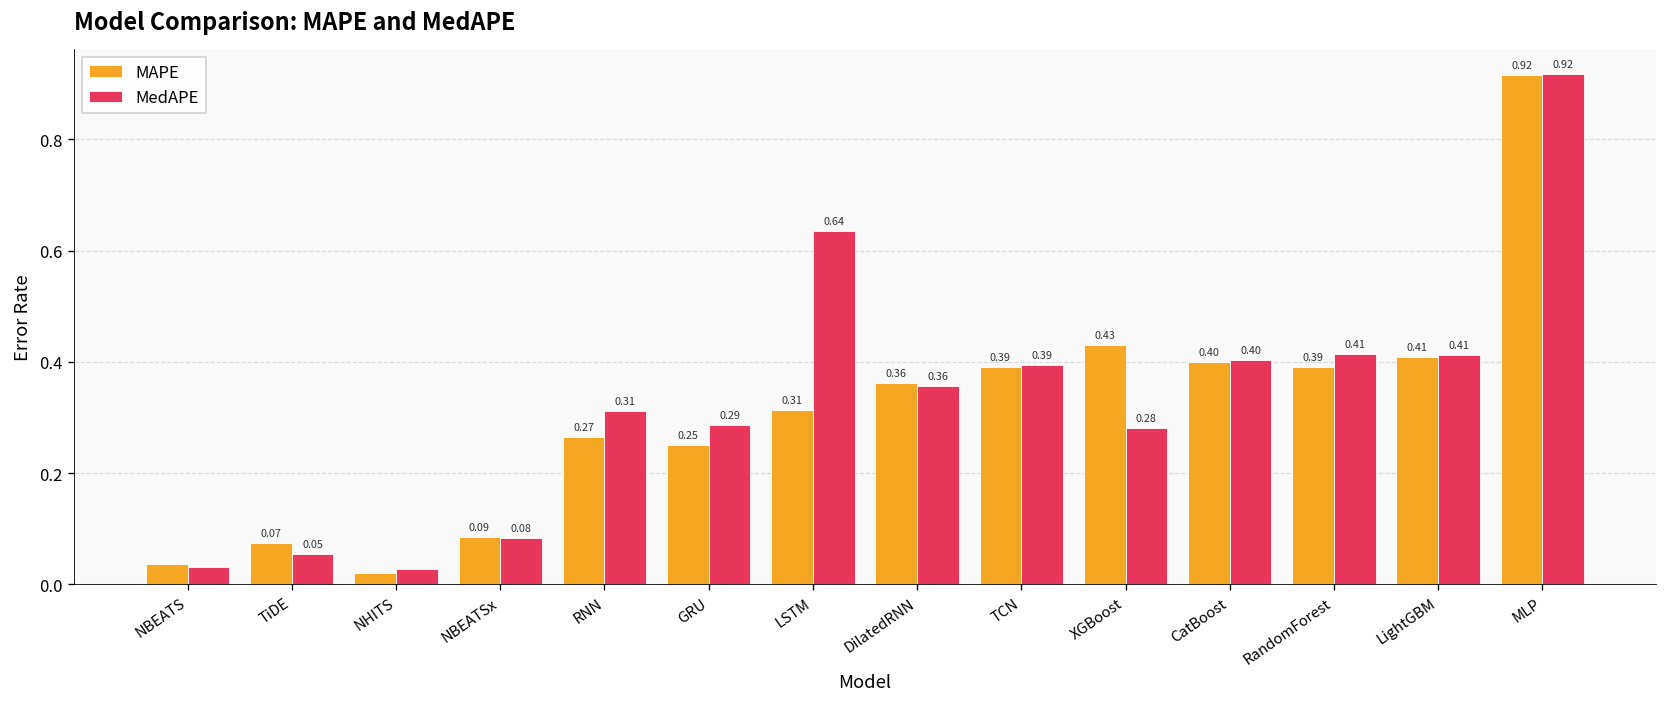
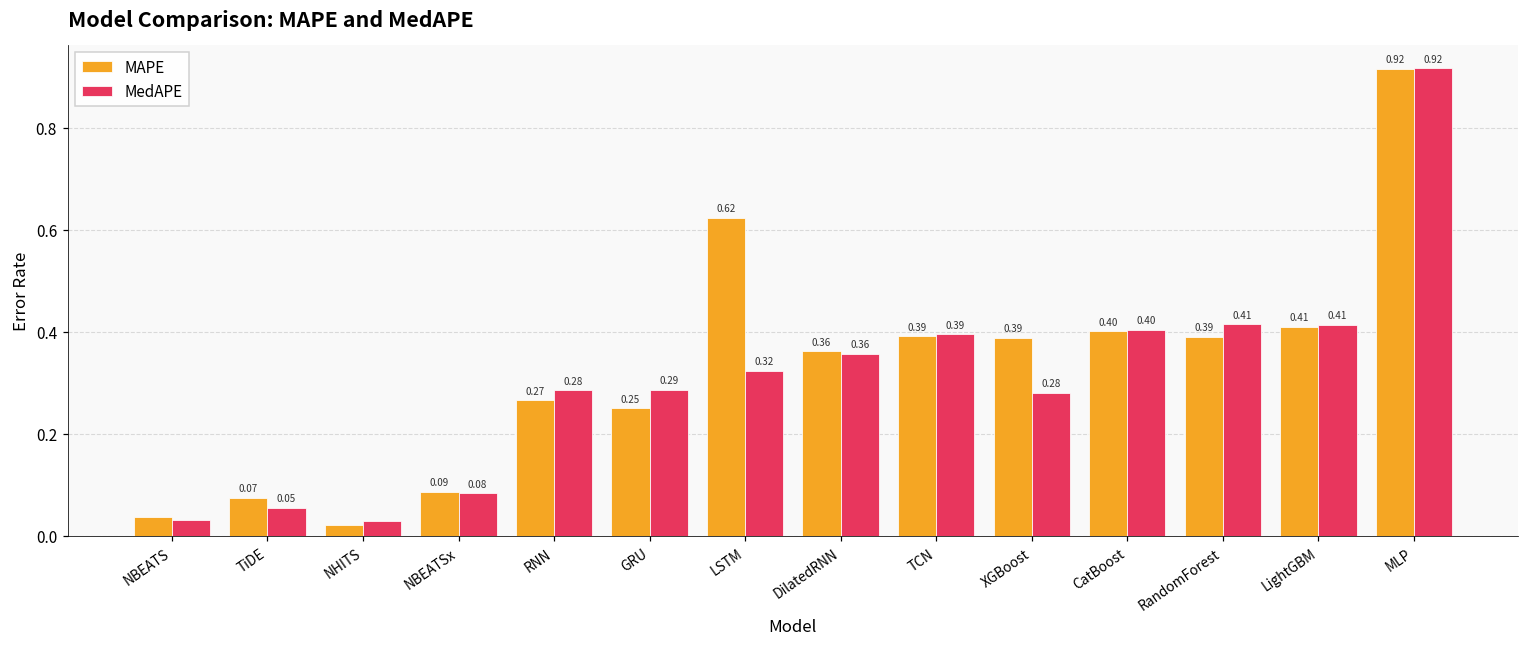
MedAPE, RNN: 0.31 -> 0.28
MAPE, LSTM: 0.31 -> 0.62
MedAPE, LSTM: 0.64 -> 0.32
MAPE, XGBoost: 0.43 -> 0.39
